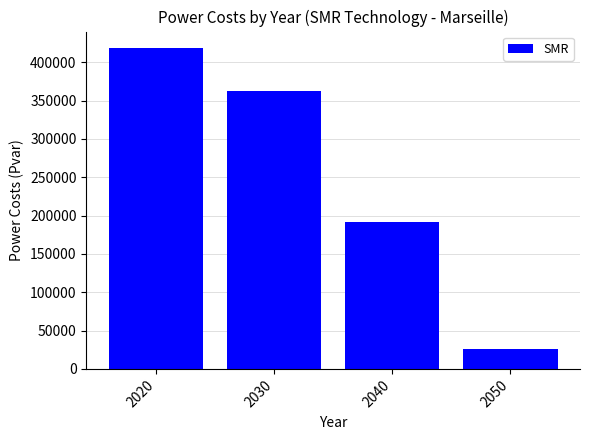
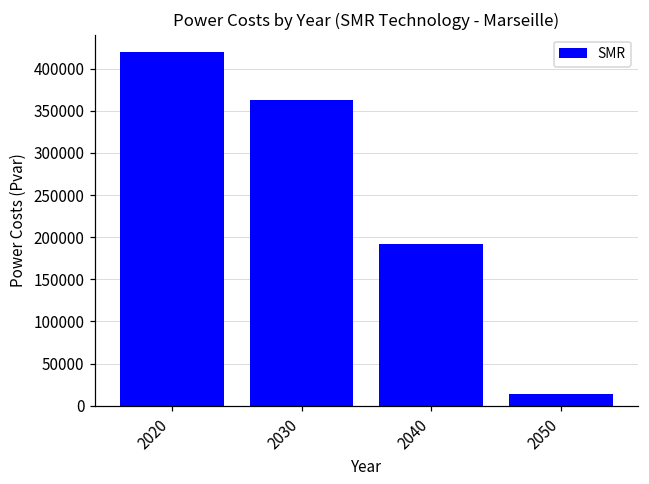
2050: 30000 -> 10000
